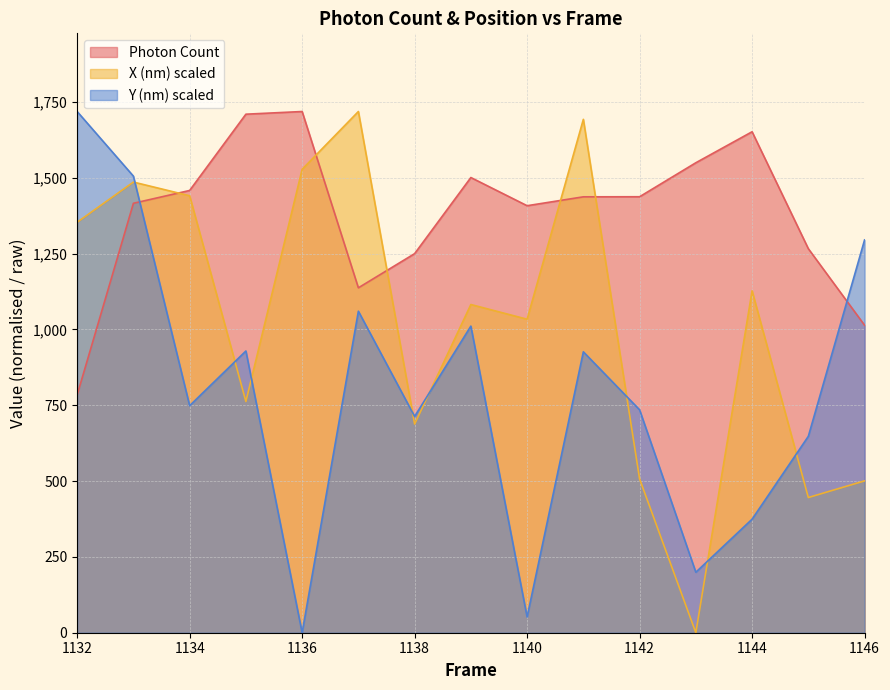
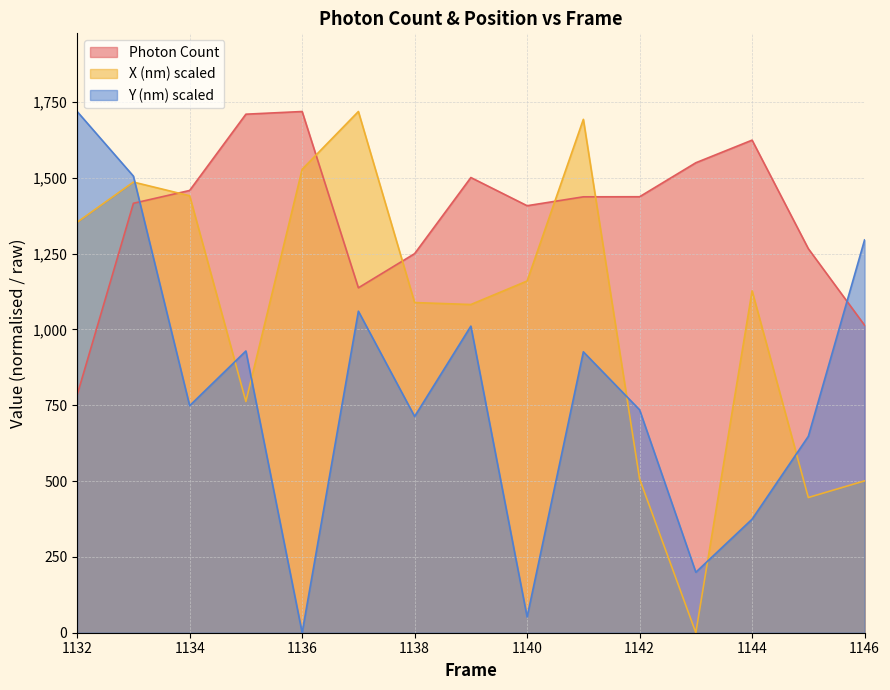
X (nm) scaled, 1138: 690 -> 1,090
X (nm) scaled, 1140: 1,030 -> 1,160
Photon Count, 1144: 1,650 -> 1,620
